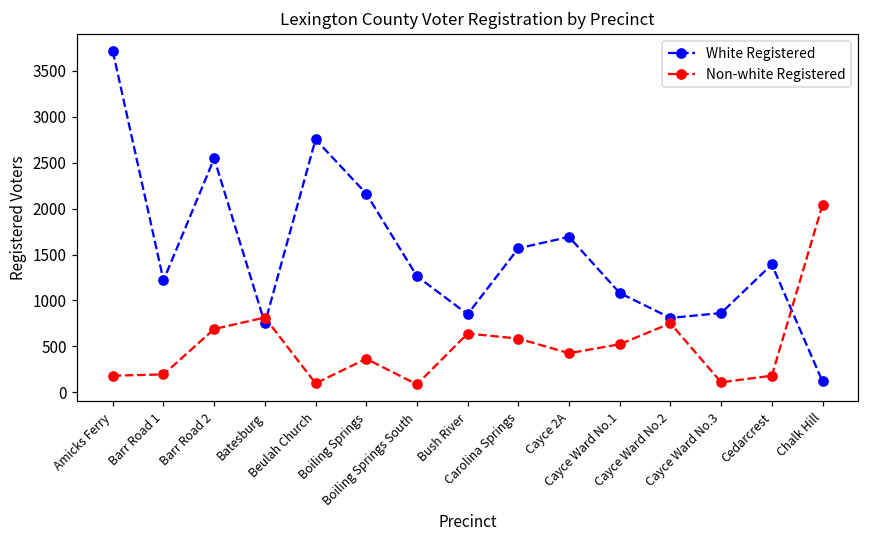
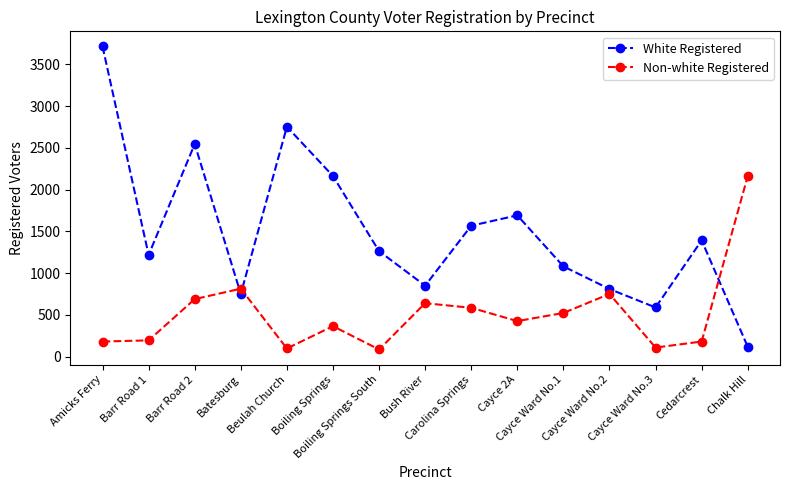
White Registered, Cayce Ward No.3: 900 -> 600
Non-white Registered, Chalk Hill: 2000 -> 2200
